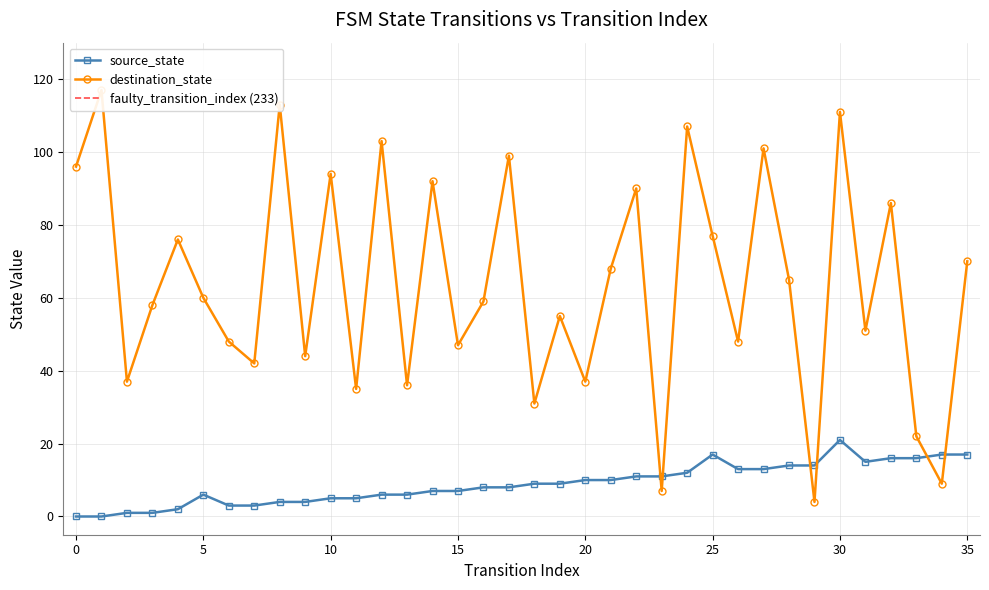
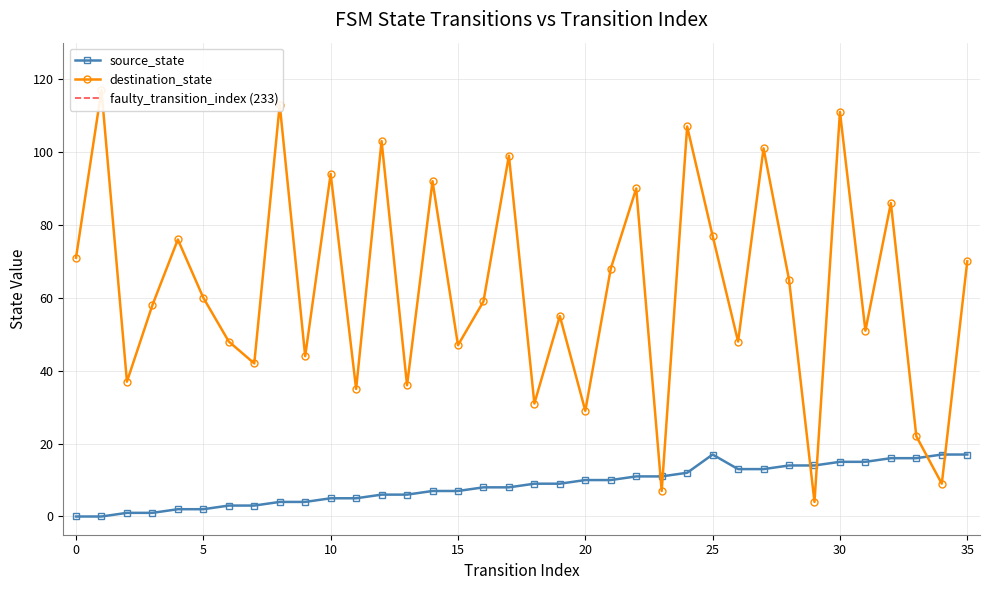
destination_state, 0: 96 -> 71
source_state, 5: 6 -> 2
destination_state, 20: 37 -> 29
source_state, 30: 21 -> 15
